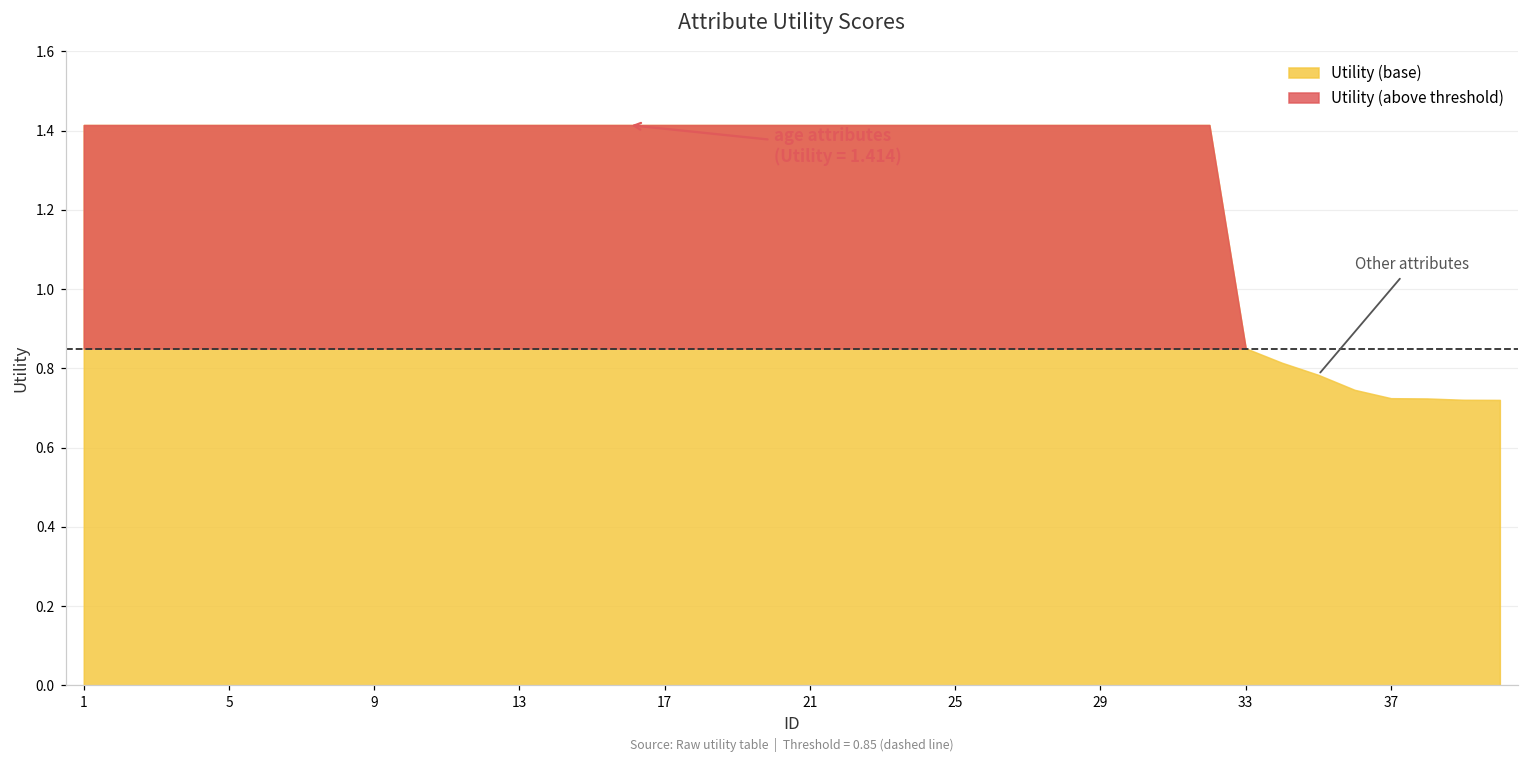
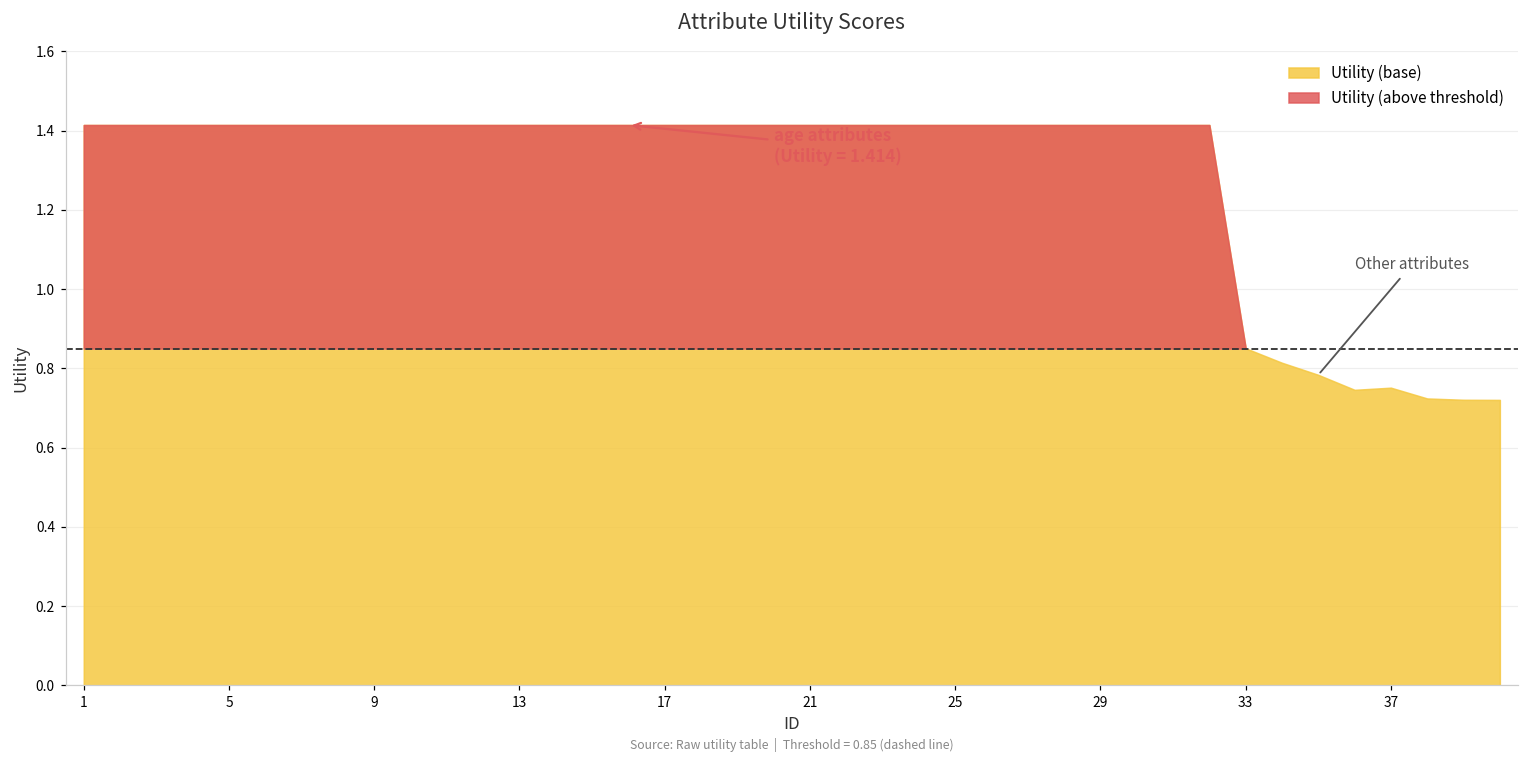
Utility (base), 37: 0.72 -> 0.75
